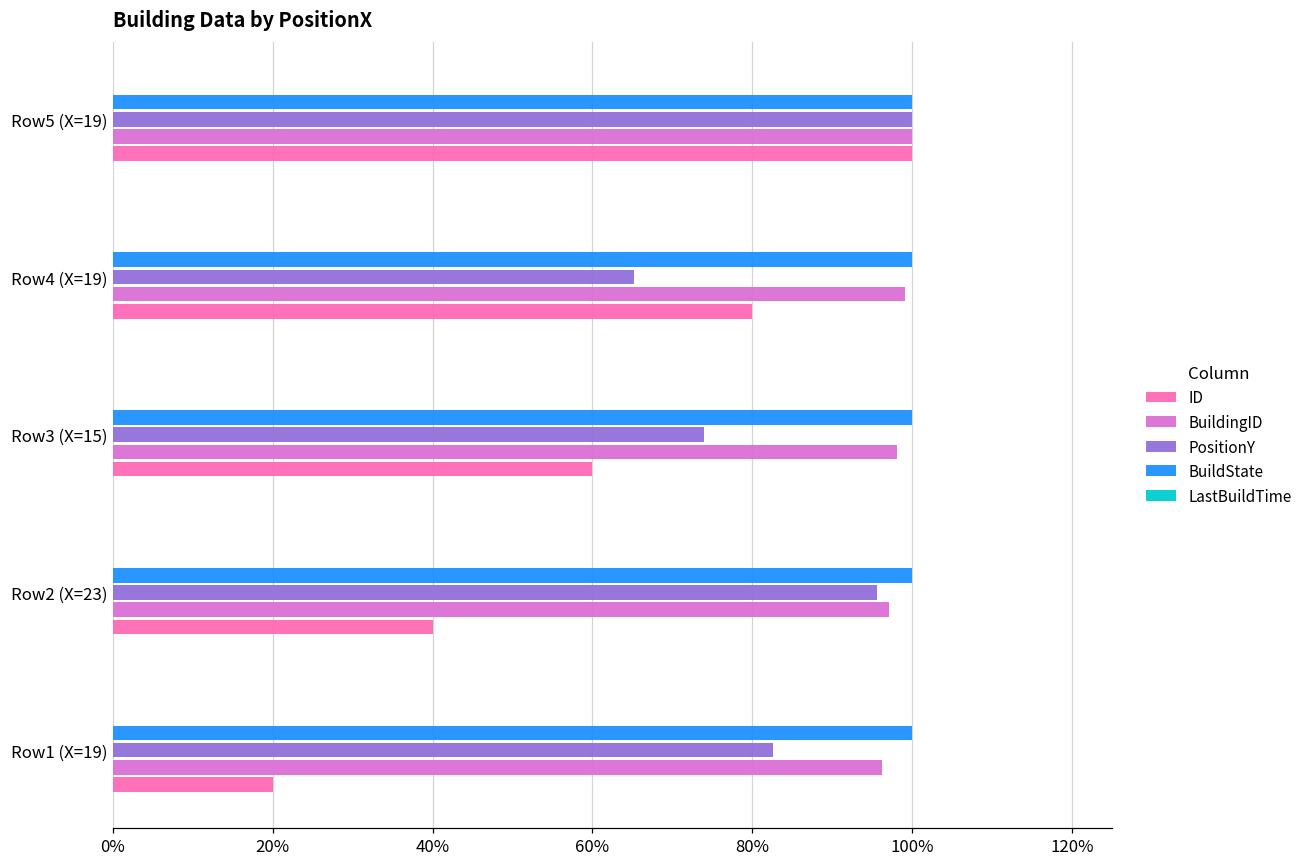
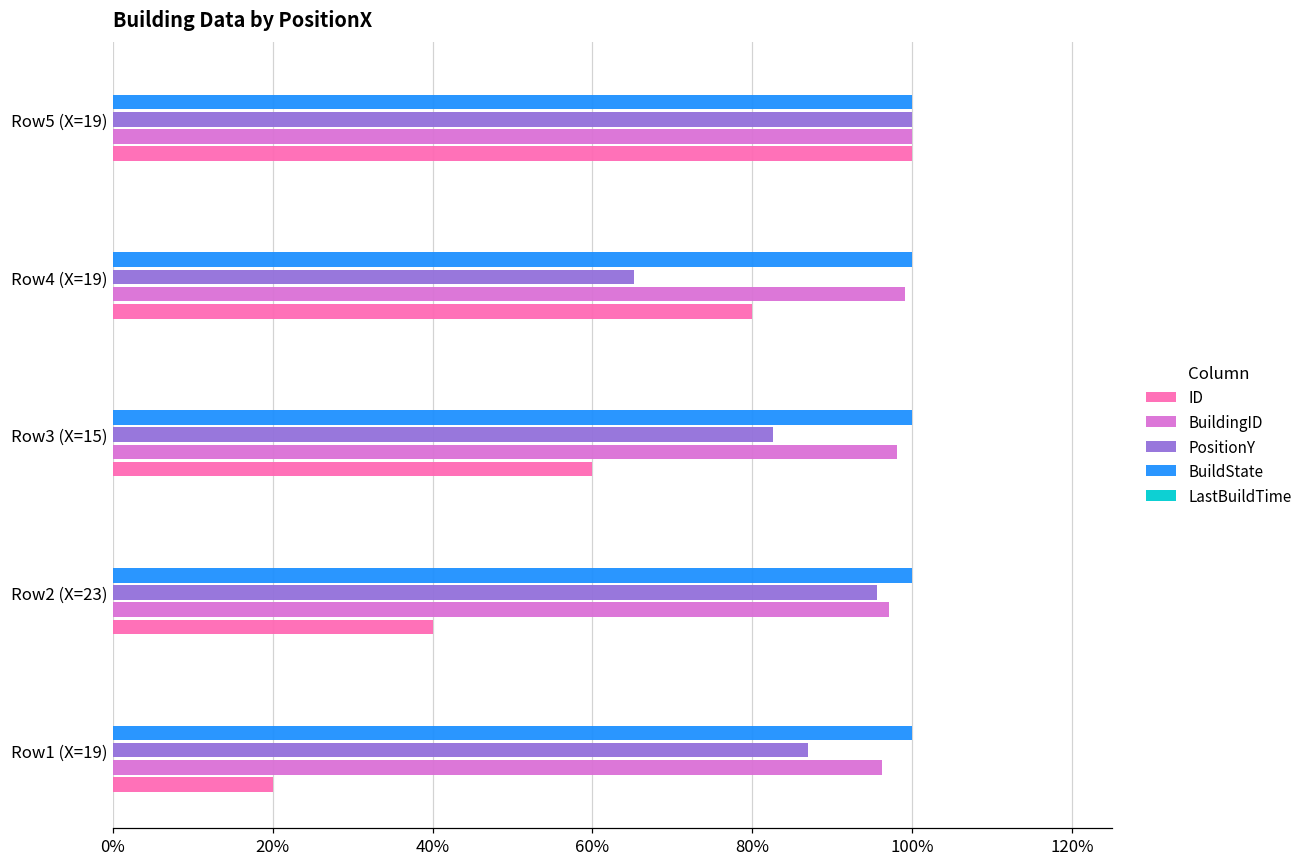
PositionY, Row3 (X=15): 74% -> 83%
PositionY, Row1 (X=19): 83% -> 87%
